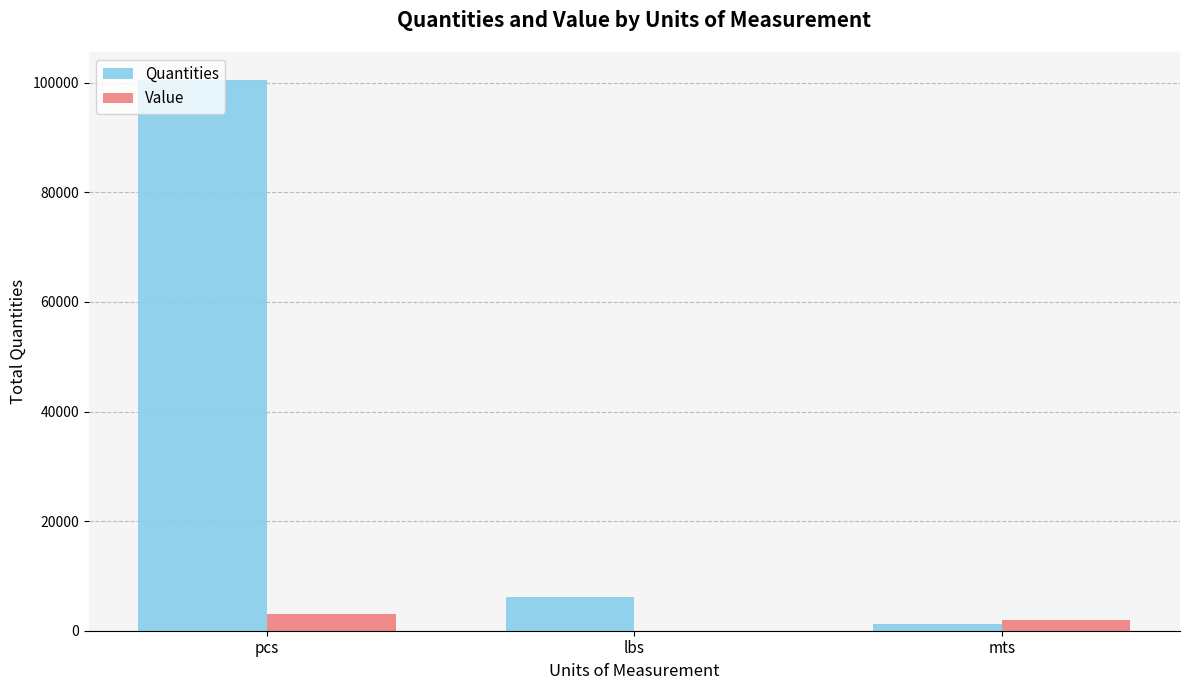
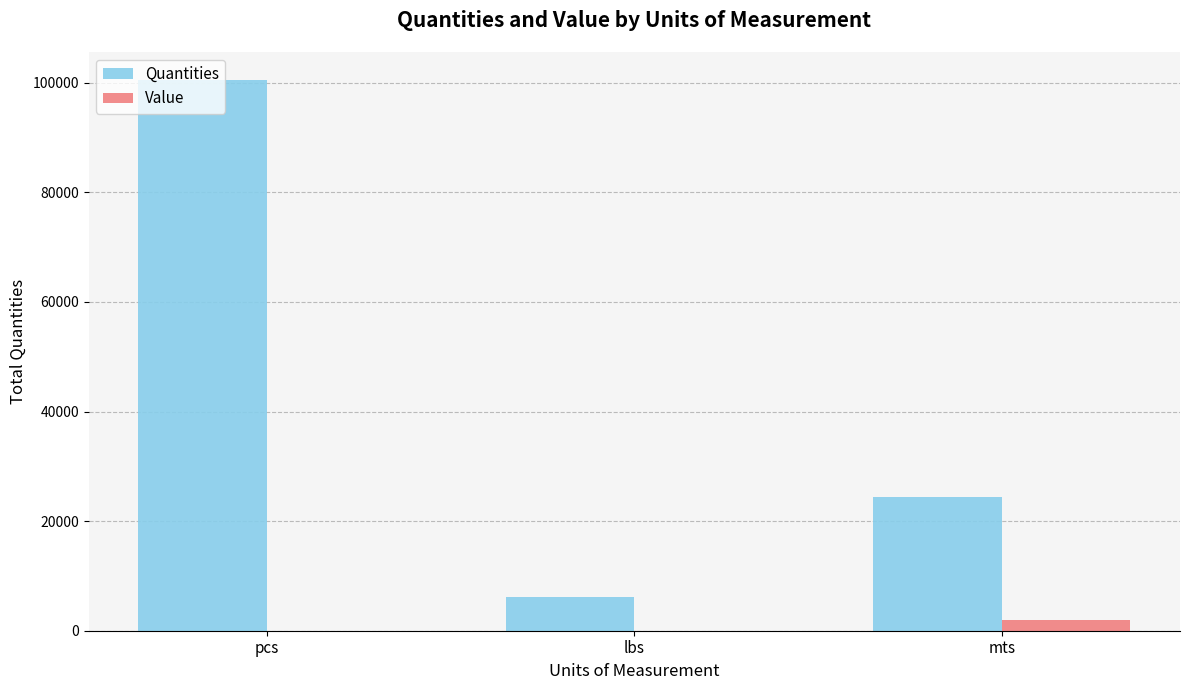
Value, pcs: 3000 -> 0
Quantities, mts: 1000 -> 24000
